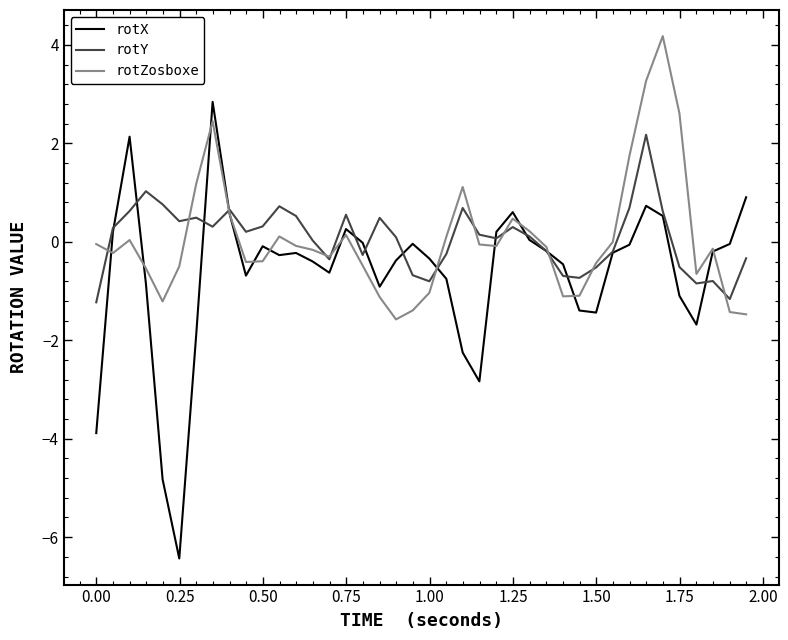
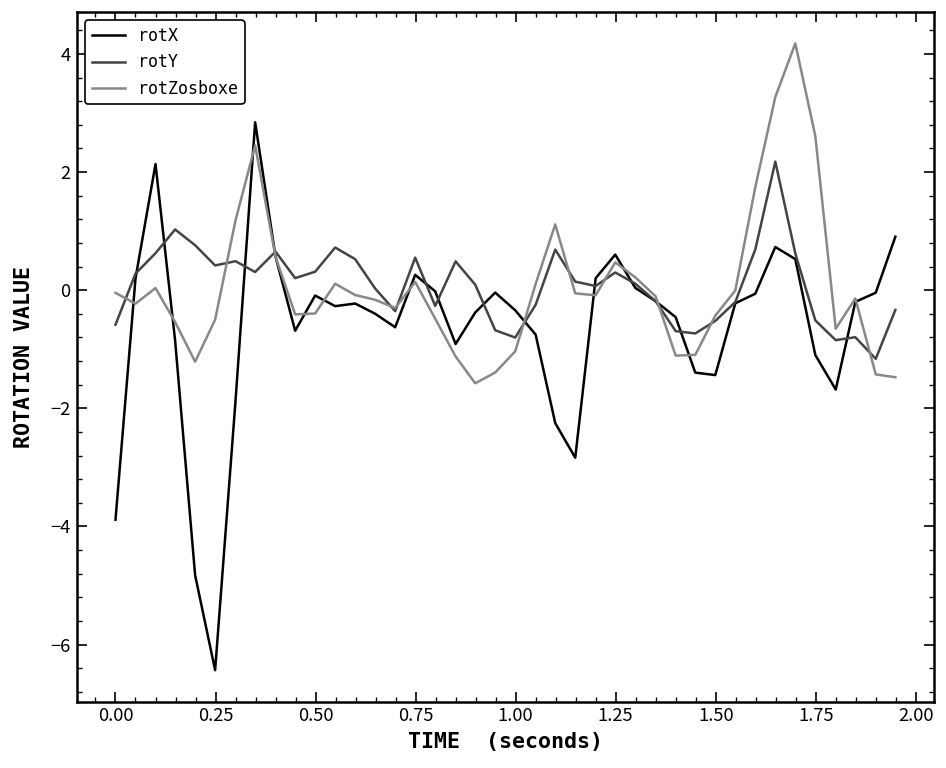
rotY, 0.00: -1.2 -> -0.6
